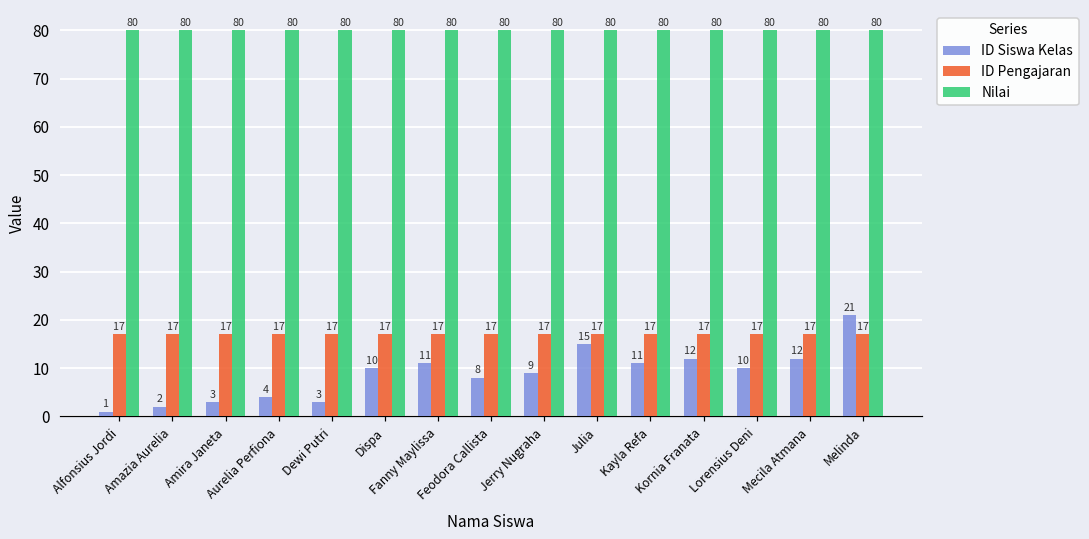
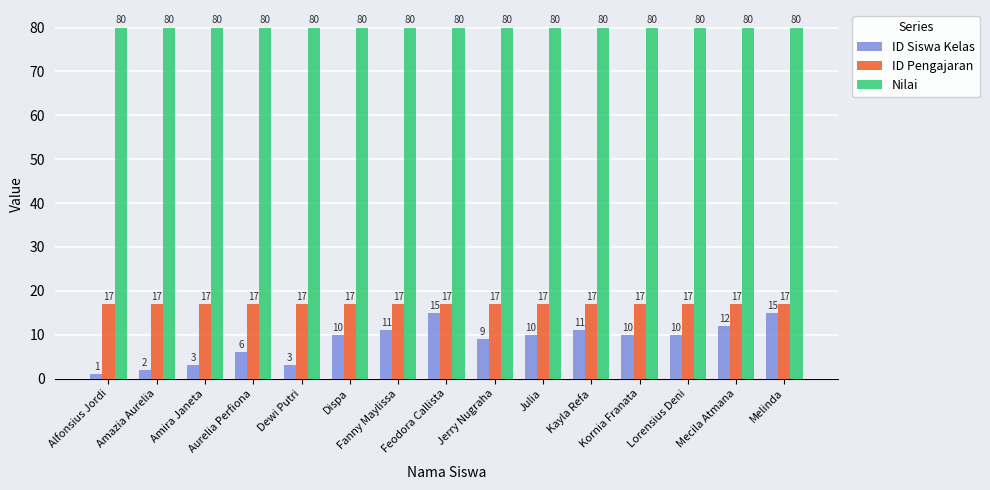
ID Siswa Kelas, Aurelia Perfiona: 4 -> 6
ID Siswa Kelas, Feodora Callista: 8 -> 15
ID Siswa Kelas, Julia: 15 -> 10
ID Siswa Kelas, Kornia Franata: 12 -> 10
ID Siswa Kelas, Melinda: 21 -> 15
